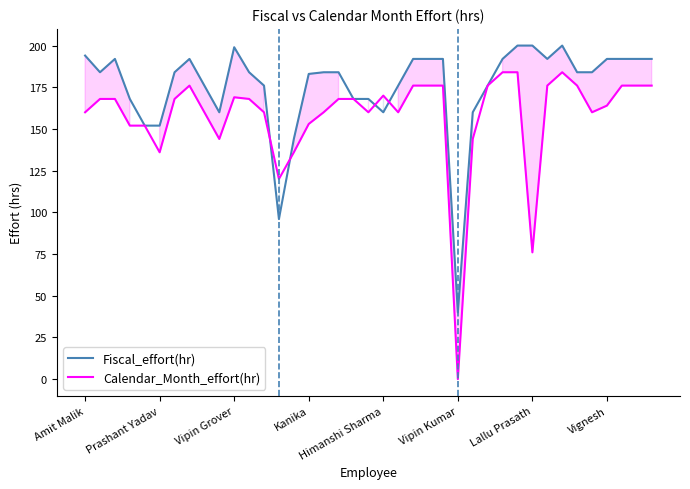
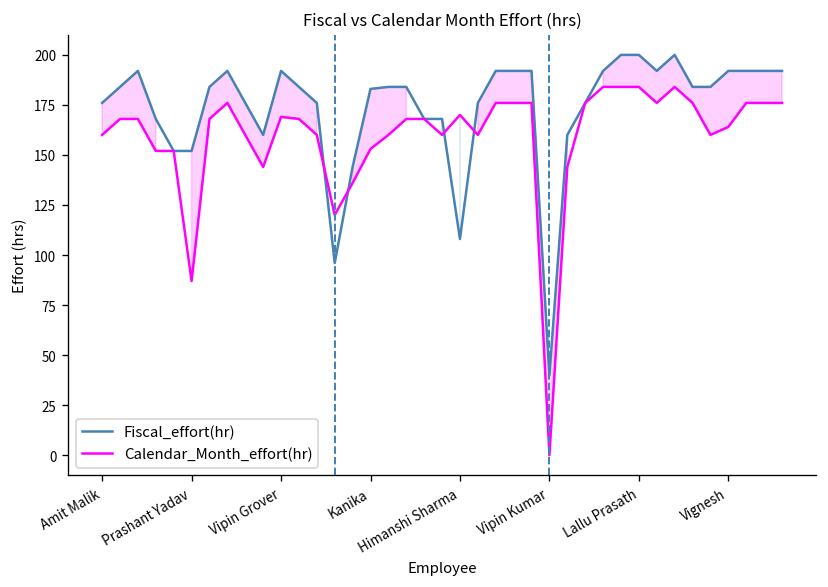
Fiscal_effort(hr), Amit Malik: 194 -> 176
Calendar_Month_effort(hr), Prashant Yadav: 136 -> 87
Fiscal_effort(hr), Vipin Grover: 199 -> 192
Fiscal_effort(hr), Himanshi Sharma: 160 -> 108
Calendar_Month_effort(hr), Lallu Prasath: 76 -> 184
